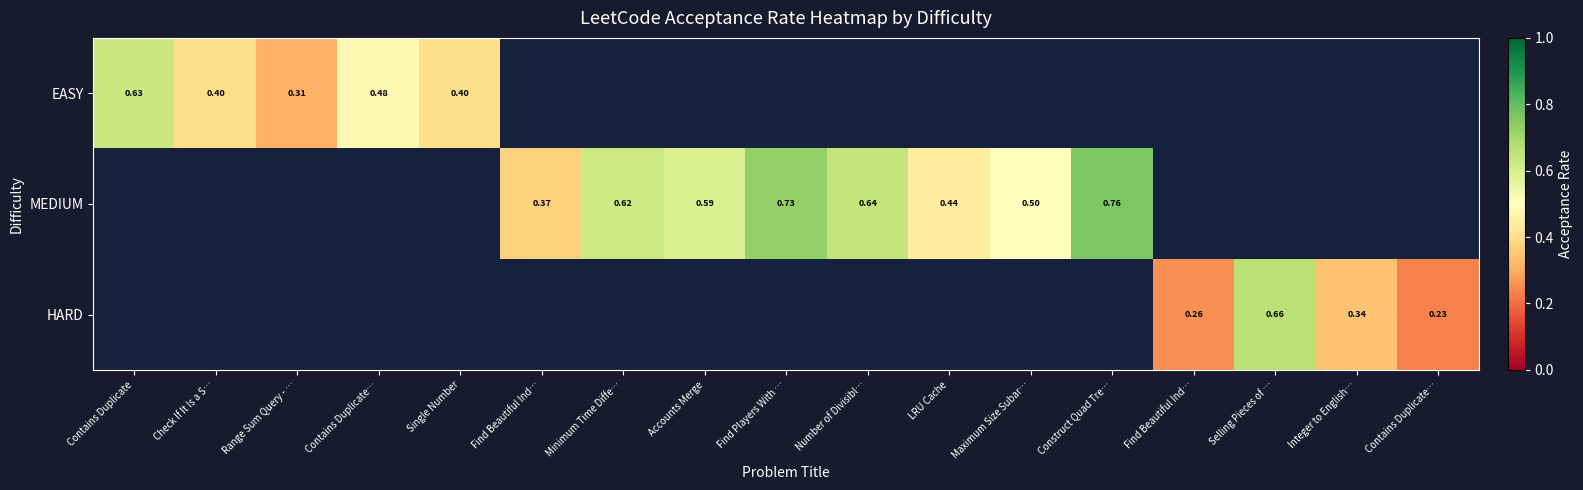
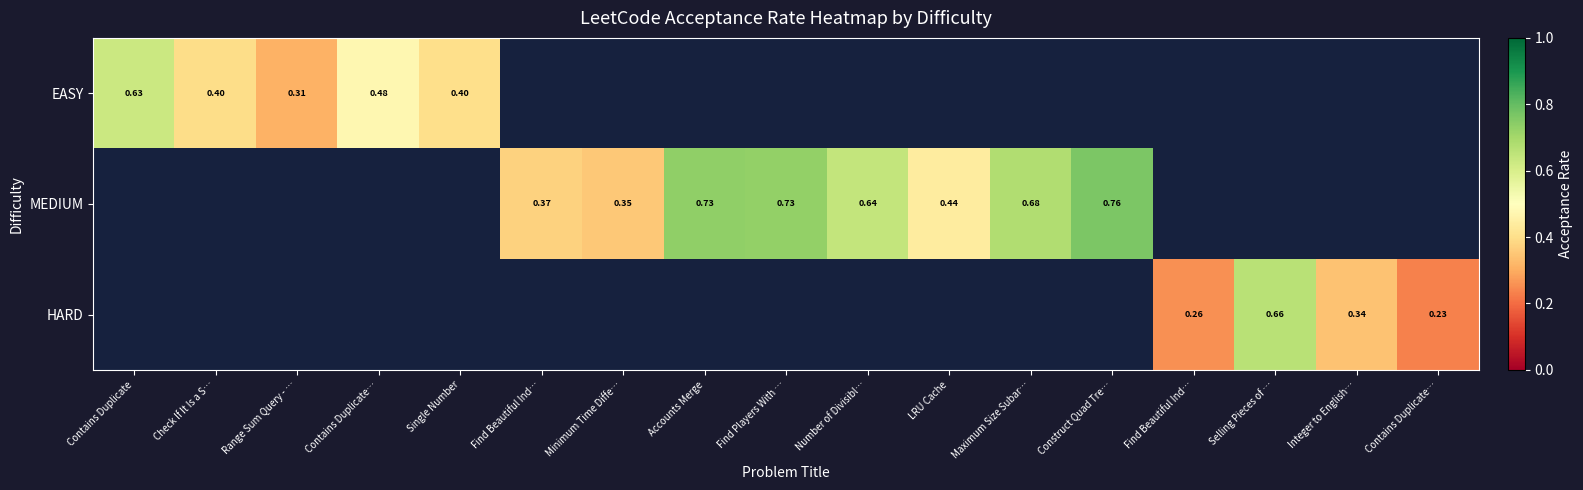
MEDIUM, Minimum Time Diffe…: 0.62 -> 0.35
MEDIUM, Accounts Merge: 0.59 -> 0.73
MEDIUM, Maximum Size Subar…: 0.50 -> 0.68
